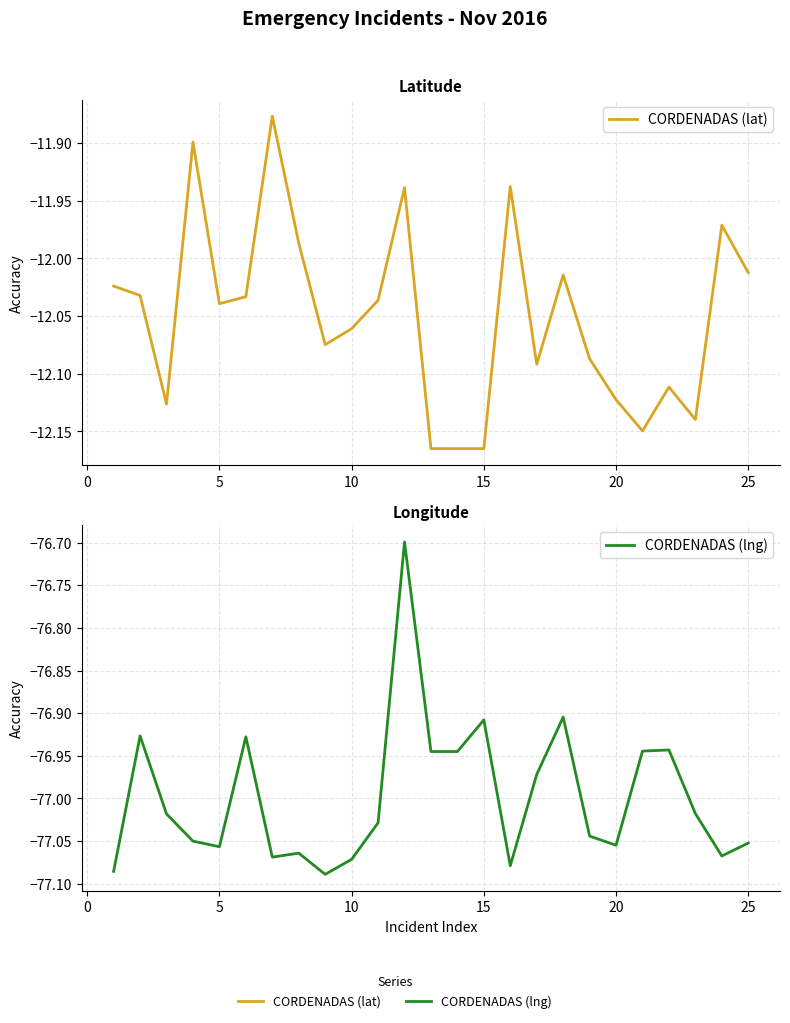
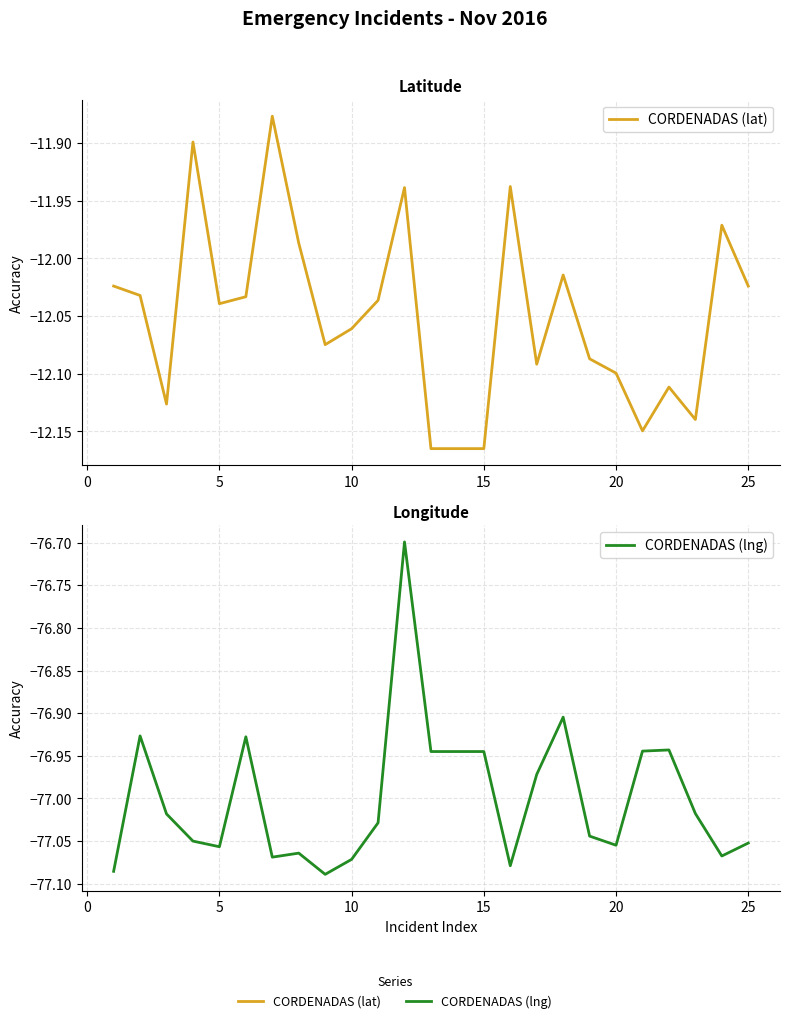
Latitude, 20: -12.123 -> -12.100
Latitude, 25: -12.012 -> -12.024
Longitude, 15: -76.91 -> -76.94
